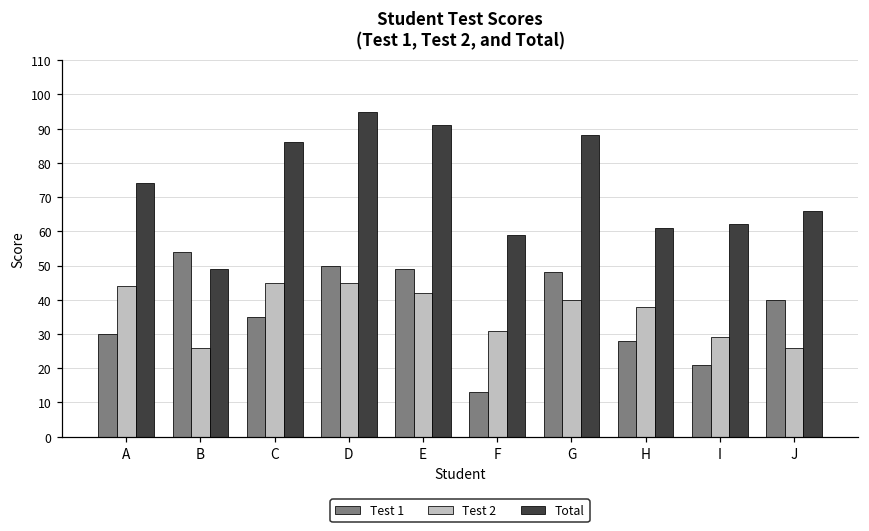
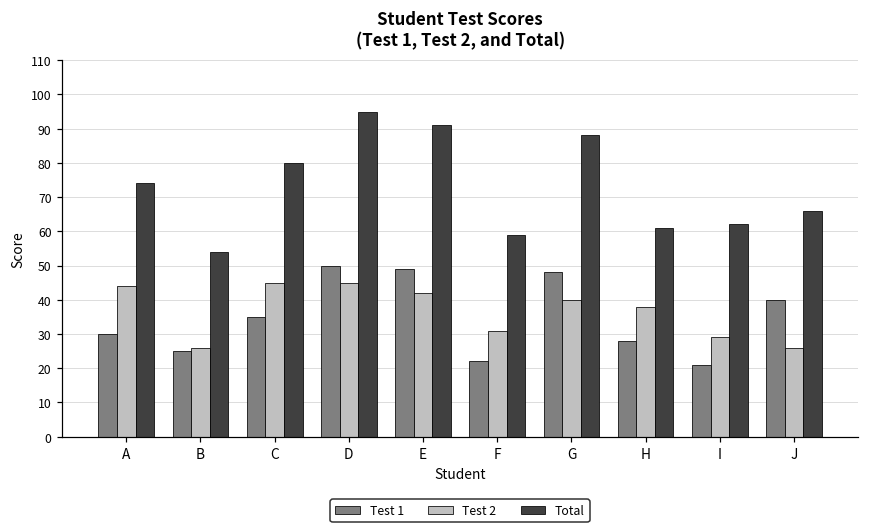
Test 1, B: 54 -> 25
Total, B: 49 -> 54
Total, C: 86 -> 80
Test 1, F: 13 -> 22
